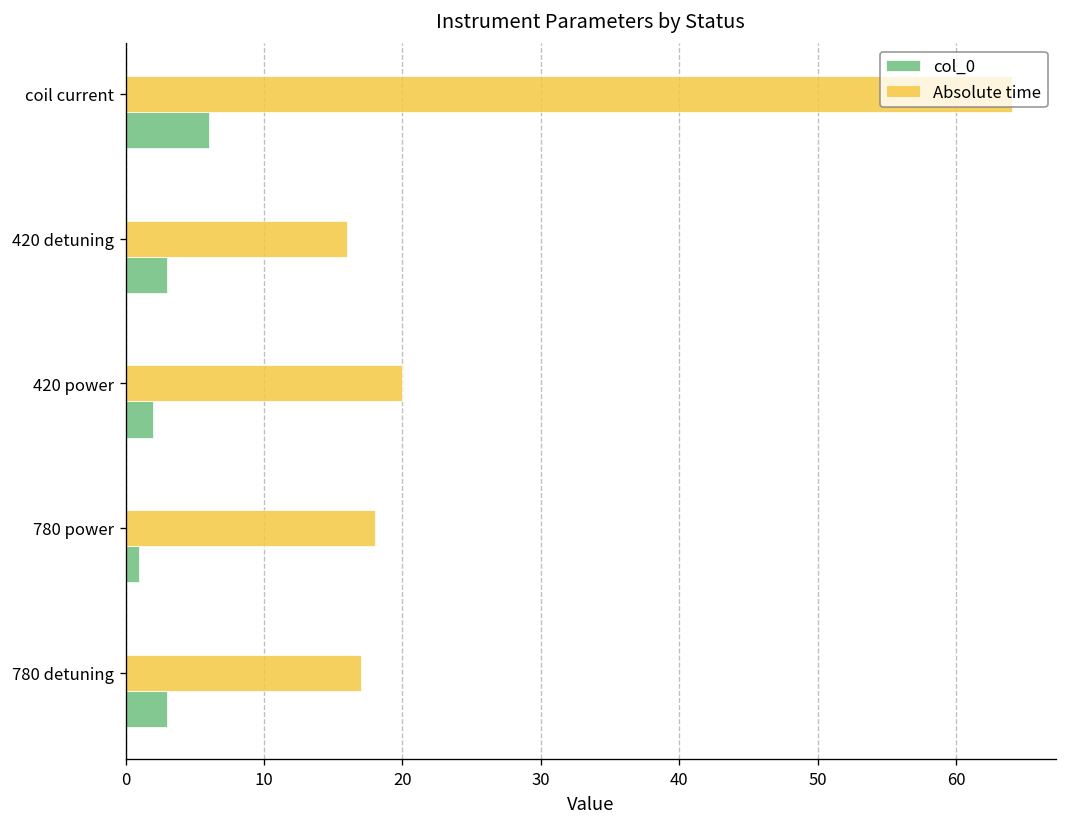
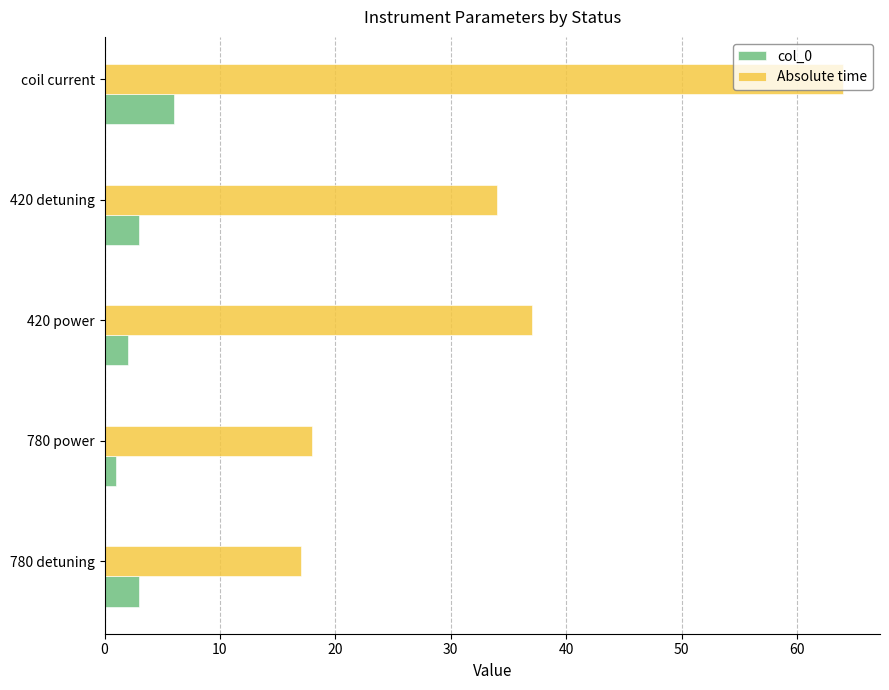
Absolute time, 420 detuning: 16 -> 34
Absolute time, 420 power: 20 -> 37
